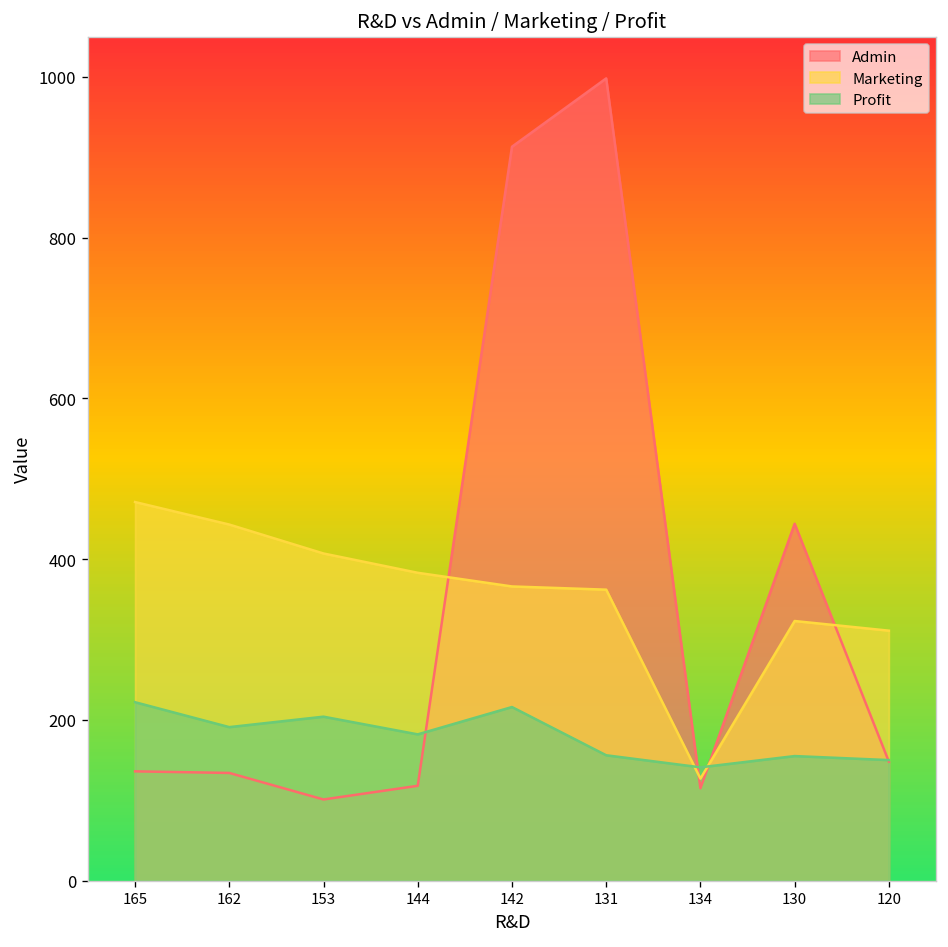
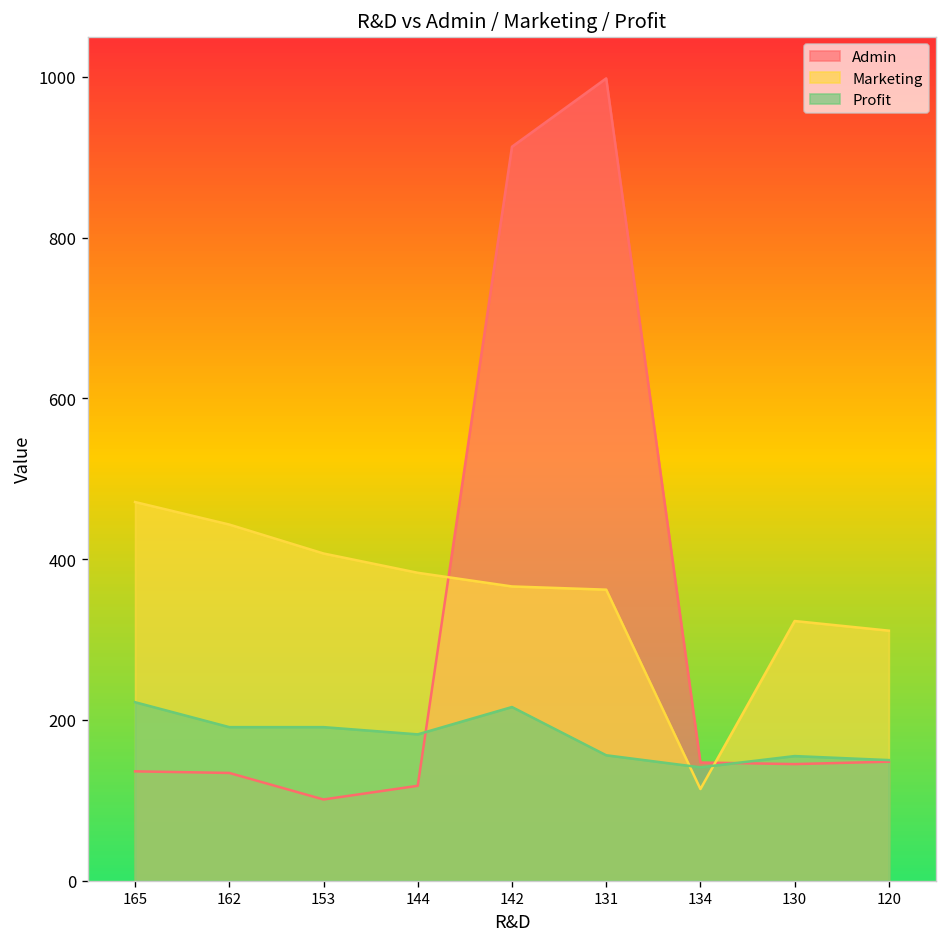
Profit, 153: 200 -> 190
Admin, 134: 120 -> 150
Marketing, 134: 130 -> 110
Admin, 130: 440 -> 150
